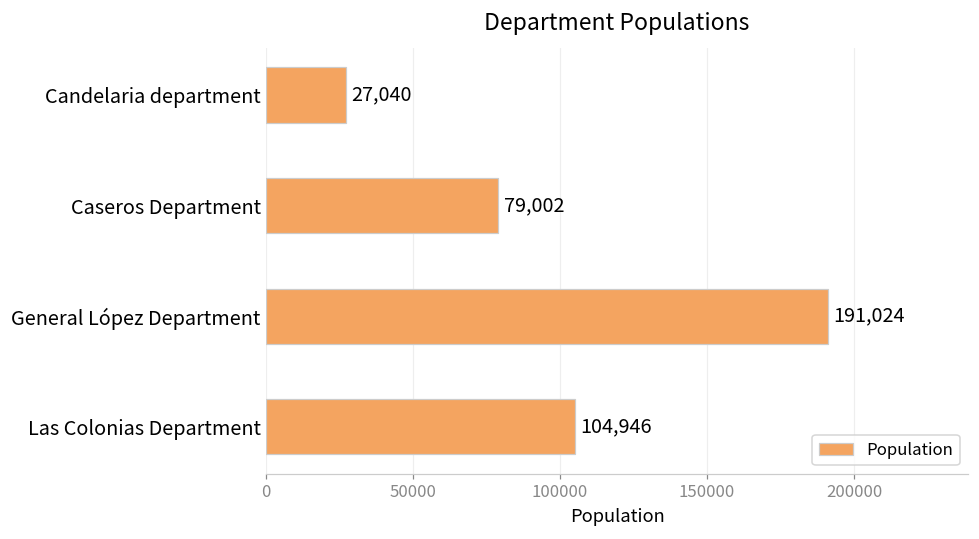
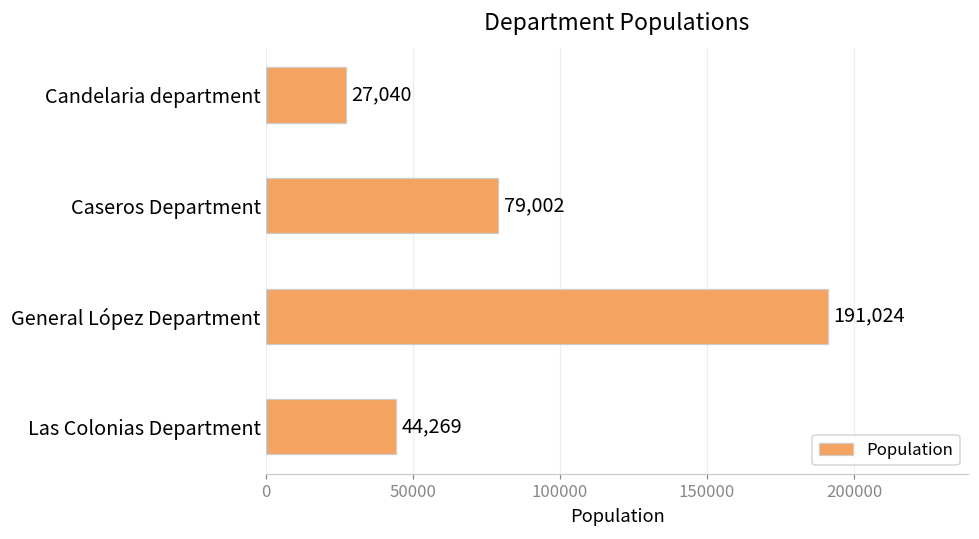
Las Colonias Department: 104,946 -> 44,269
